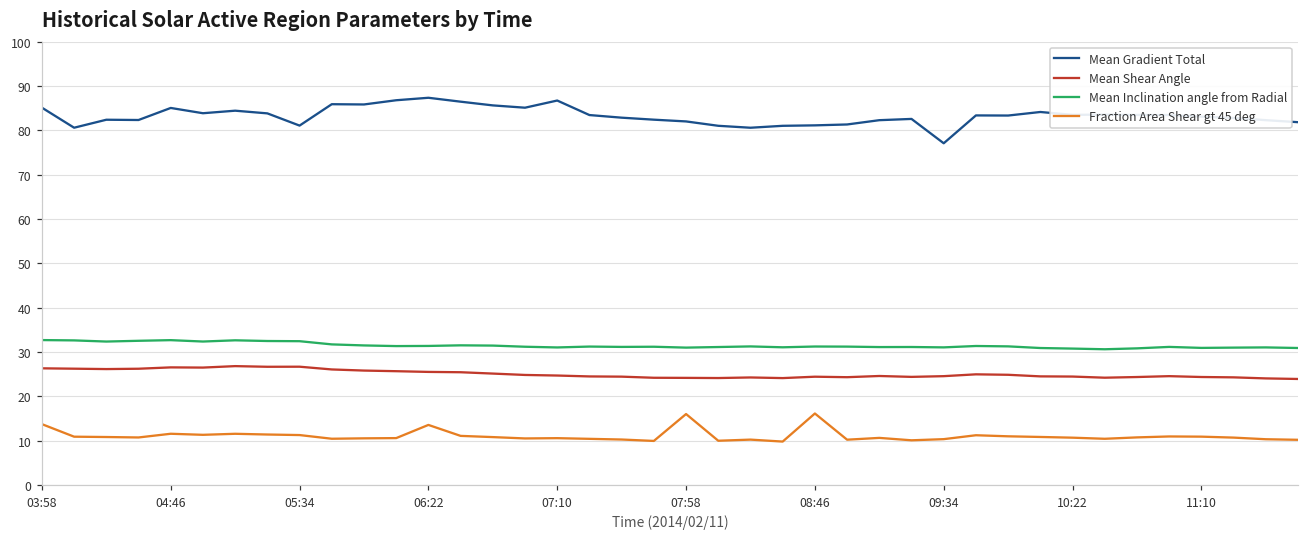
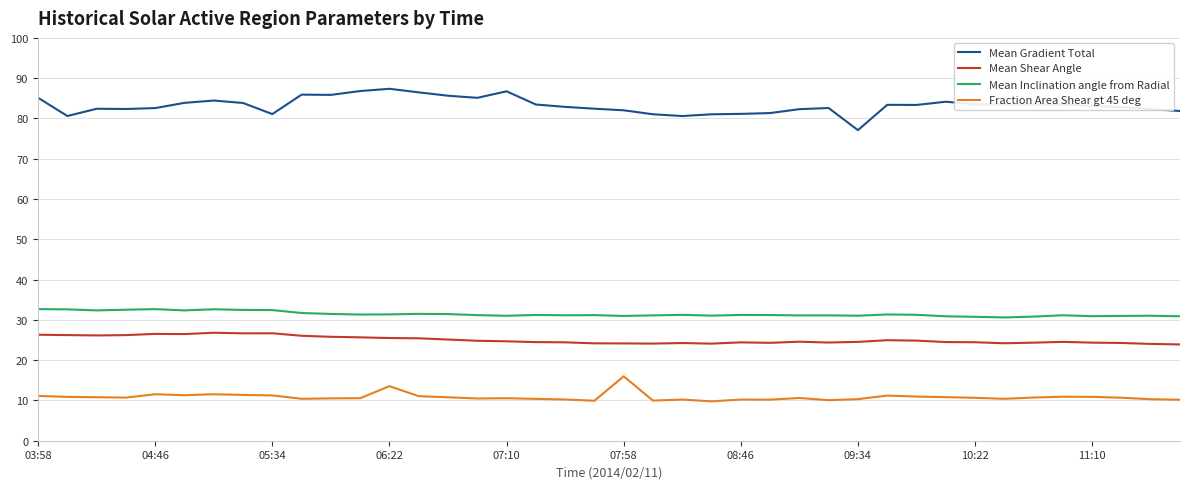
Fraction Area Shear gt 45 deg, 03:58: 14 -> 11
Mean Gradient Total, 04:46: 85 -> 83
Fraction Area Shear gt 45 deg, 08:46: 16 -> 10
